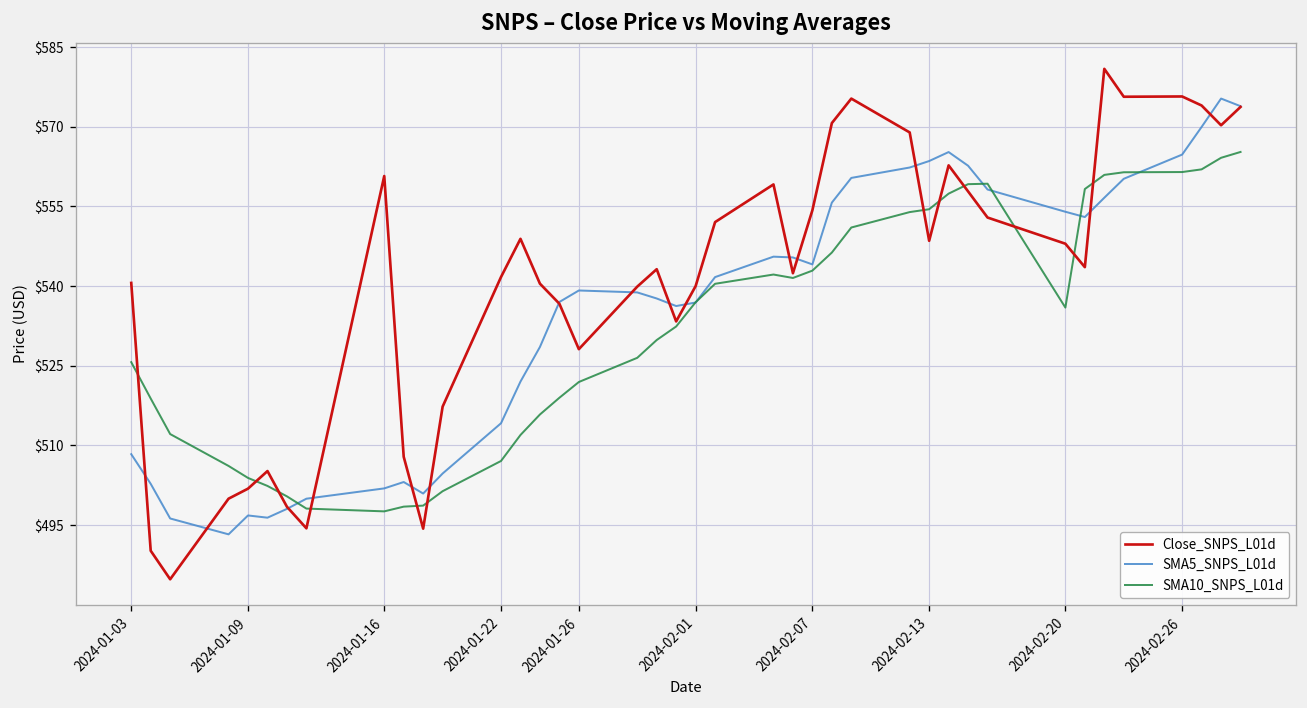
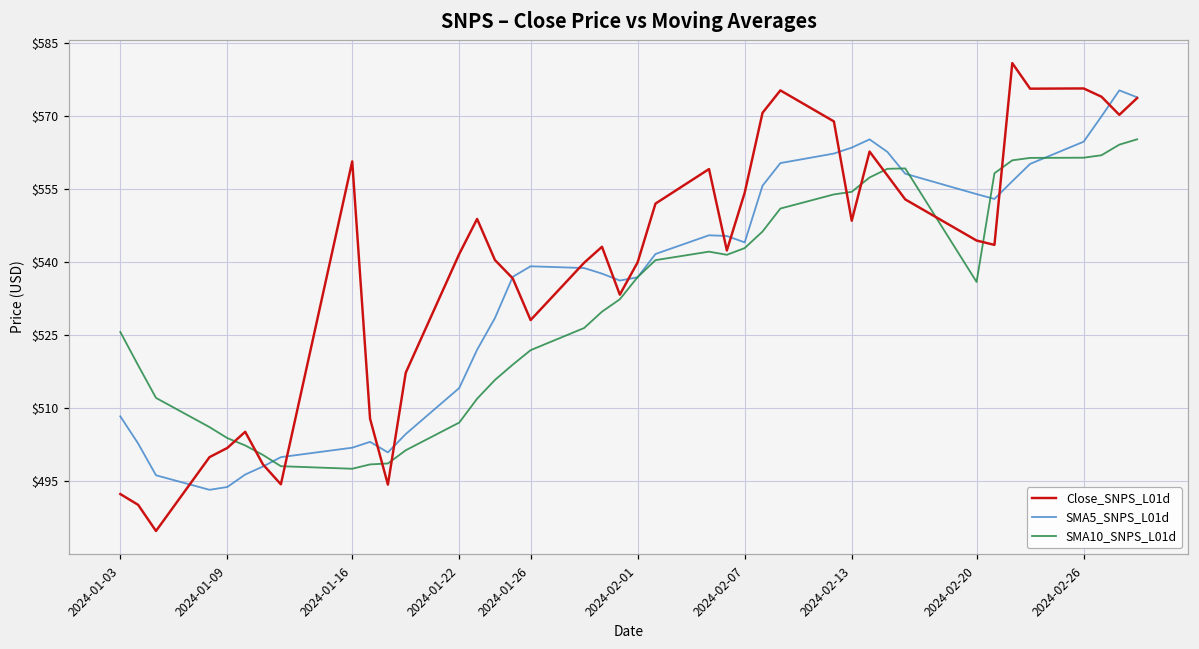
Close_SNPS_L01d, 2024-01-03: $541 -> $492
SMA5_SNPS_L01d, 2024-01-09: $497 -> $494
Close_SNPS_L01d, 2024-02-20: $548 -> $544
